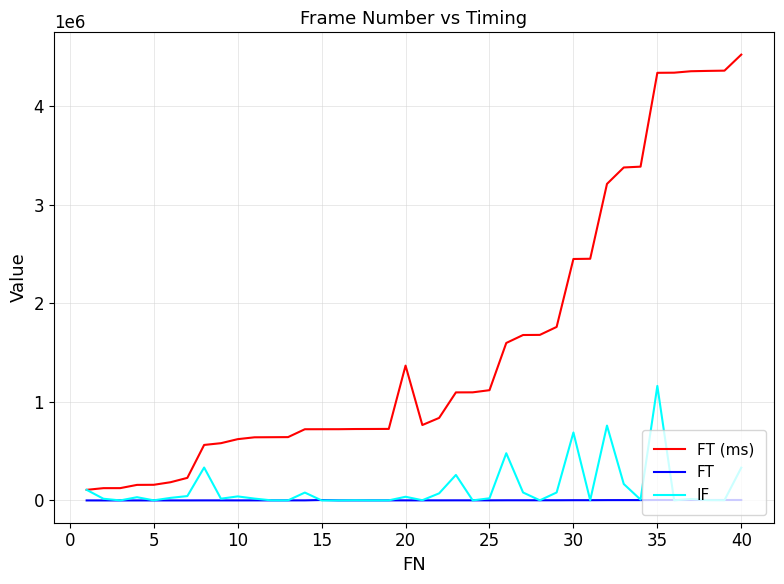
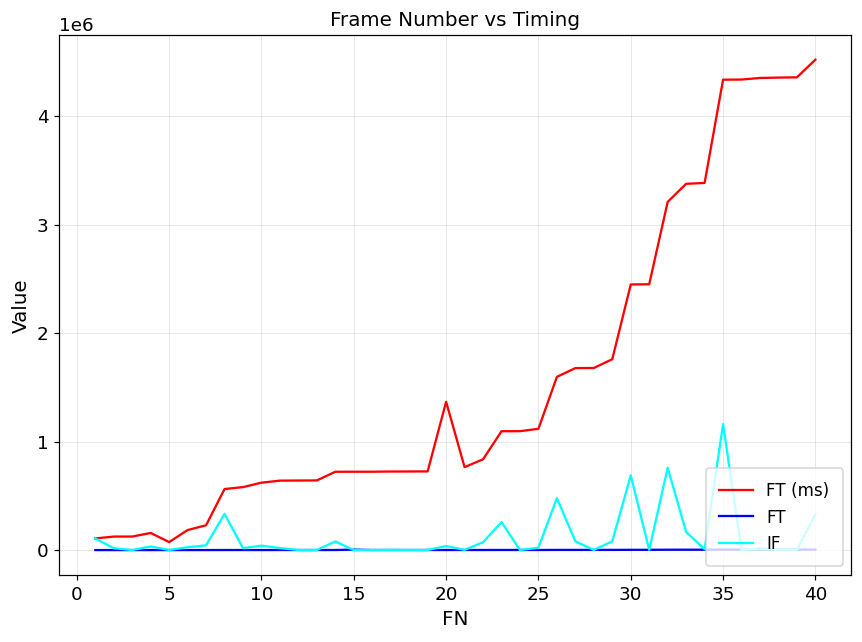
FT (ms), 5: 200000 -> 100000
